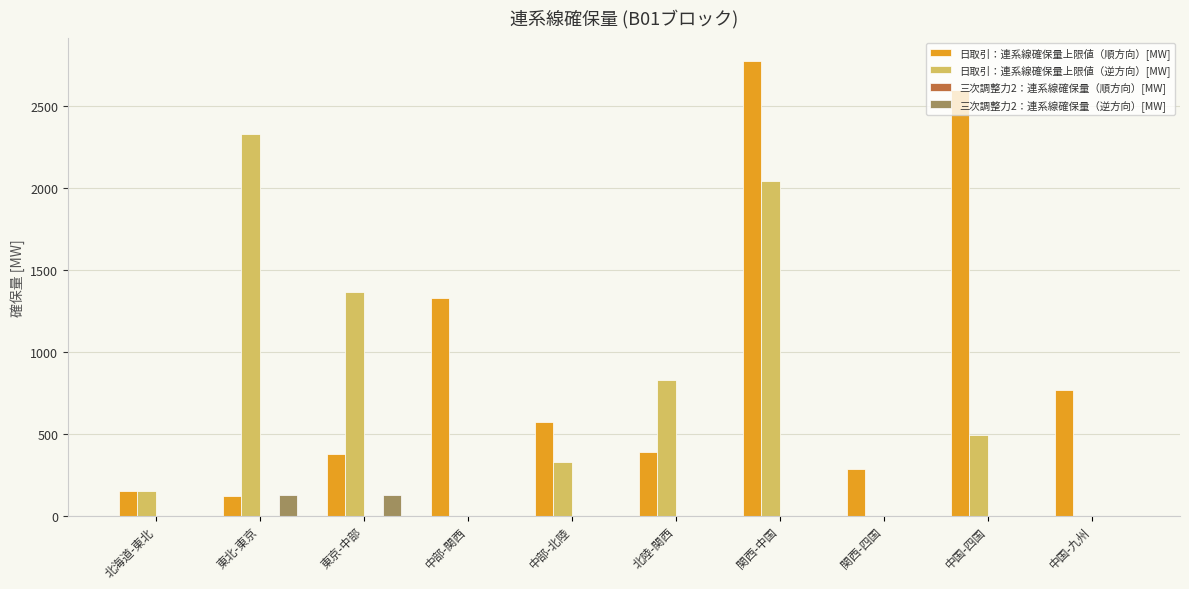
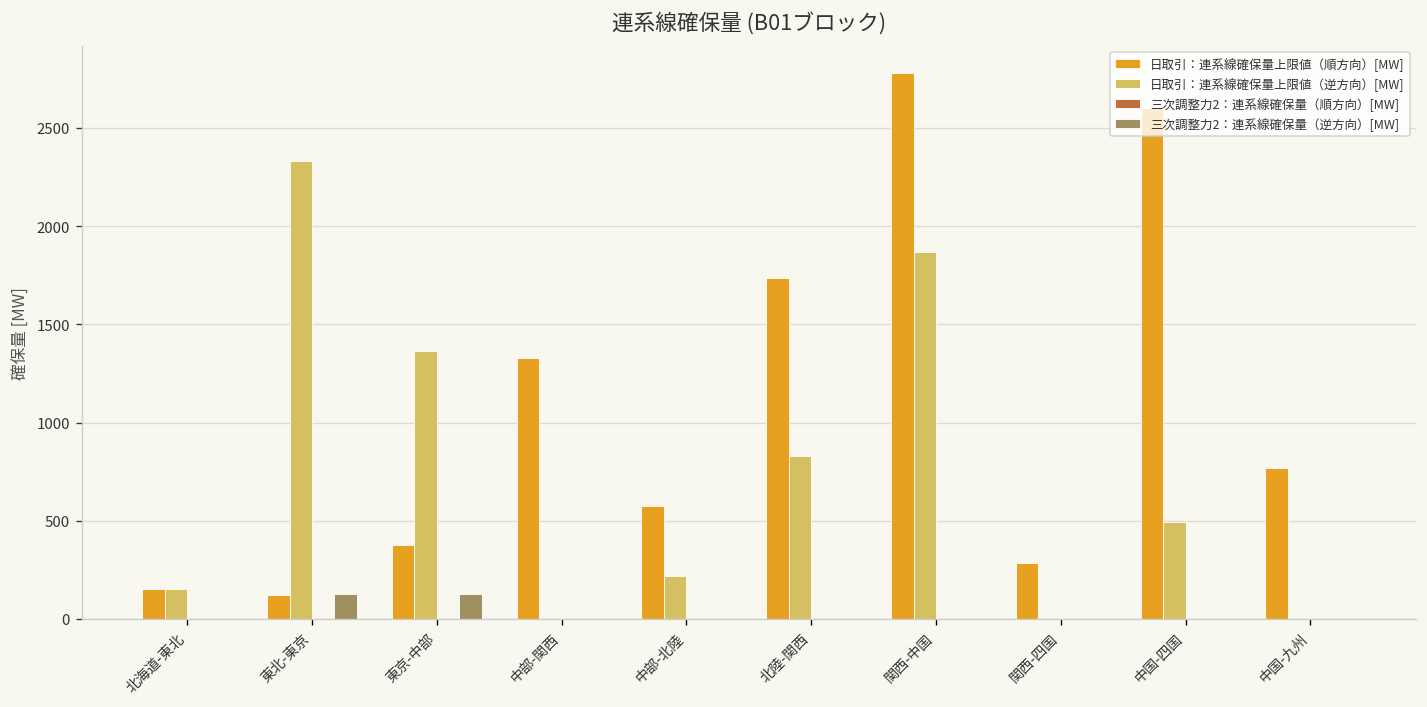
日取引：連系線確保量上限値（逆方向）[MW], 中部-北陸: 330 -> 220
日取引：連系線確保量上限値（順方向）[MW], 北陸-関西: 390 -> 1730
日取引：連系線確保量上限値（逆方向）[MW], 関西-中国: 2050 -> 1870
